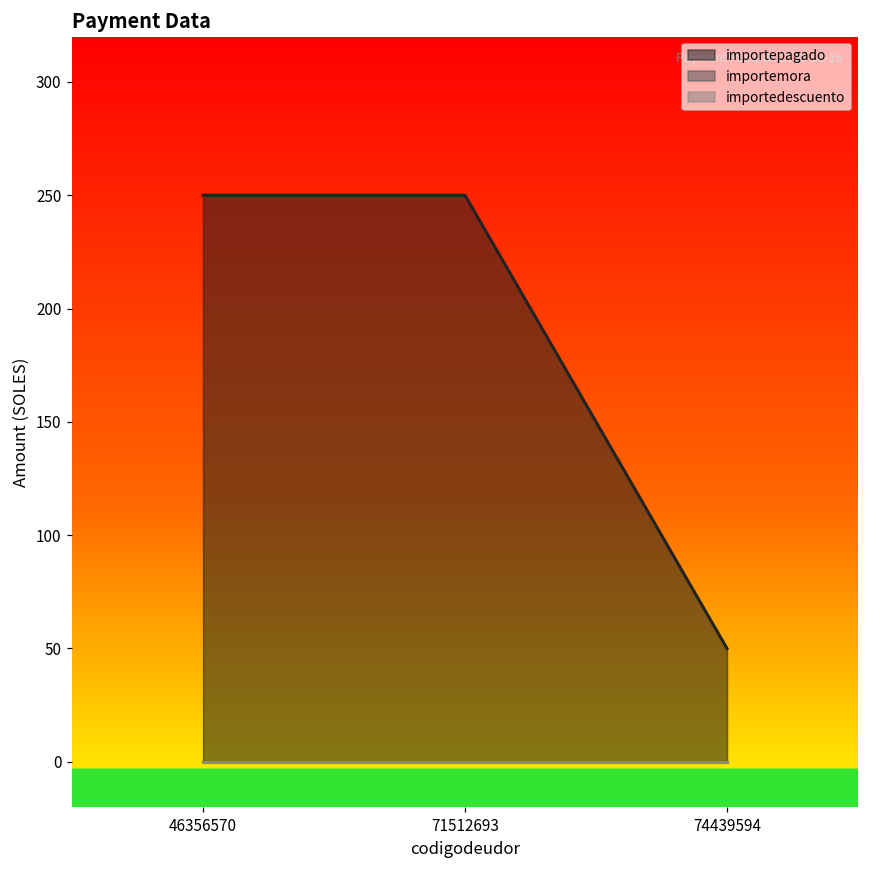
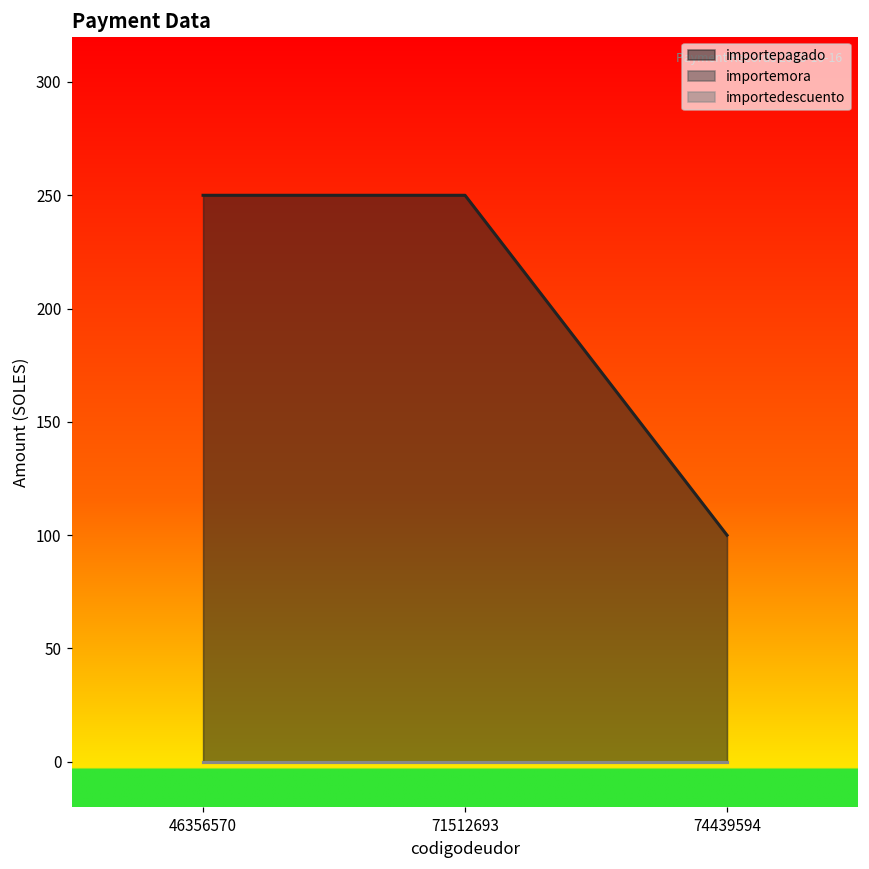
importepagado, 74439594: 50 -> 100
